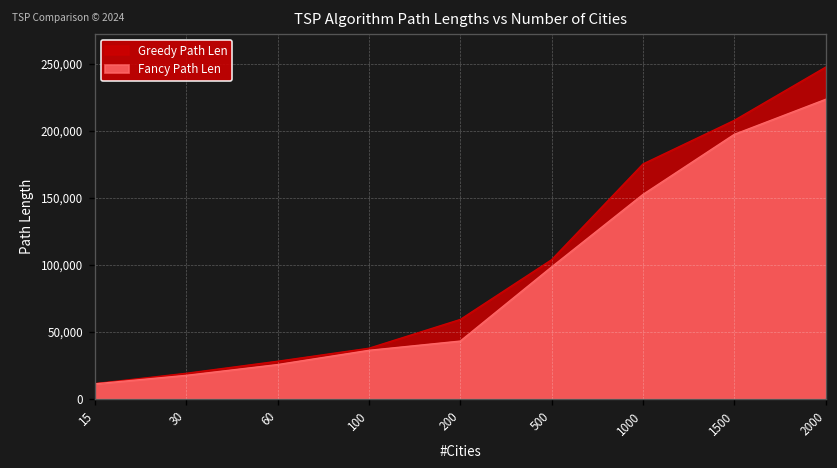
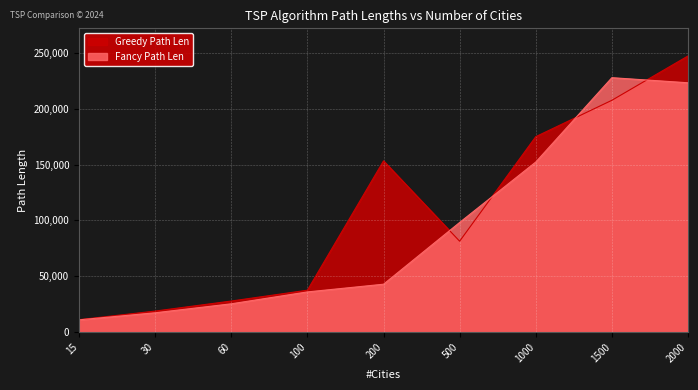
Greedy Path Len, 200: 59,000 -> 153,000
Greedy Path Len, 500: 104,000 -> 81,000
Fancy Path Len, 1500: 197,000 -> 228,000
